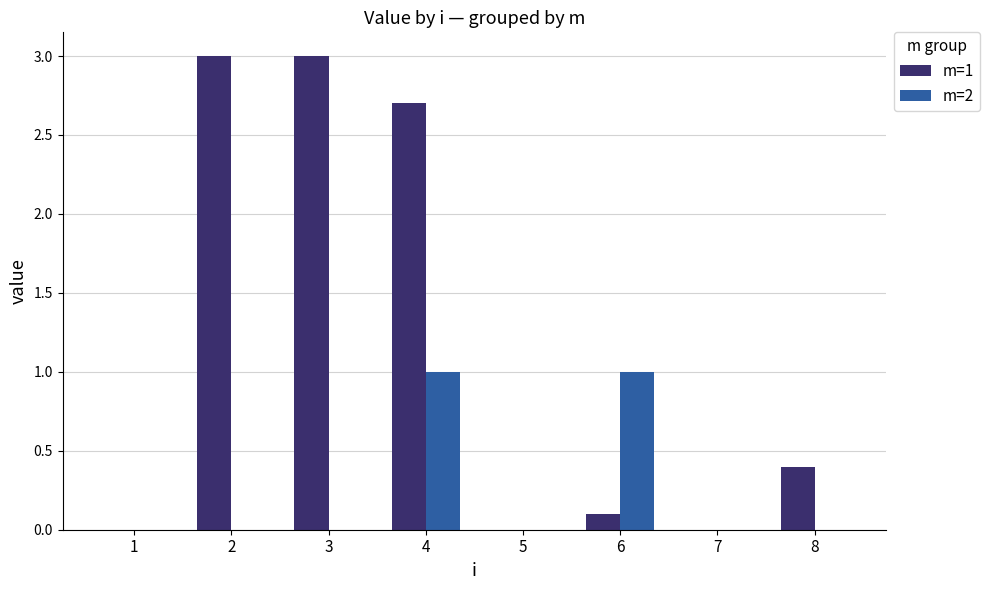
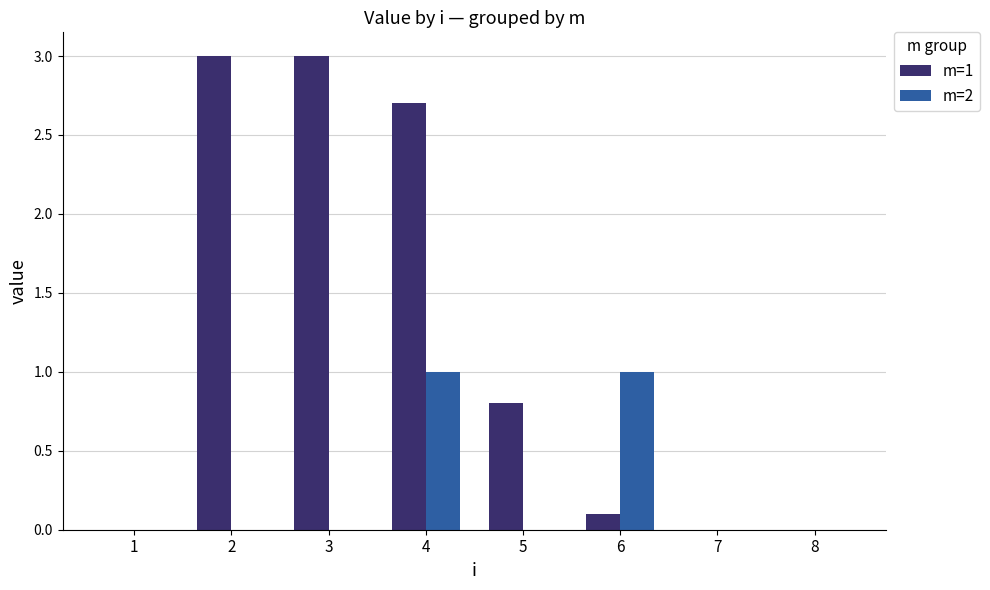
m=1, 5: 0.0 -> 0.8
m=1, 8: 0.4 -> 0.0
